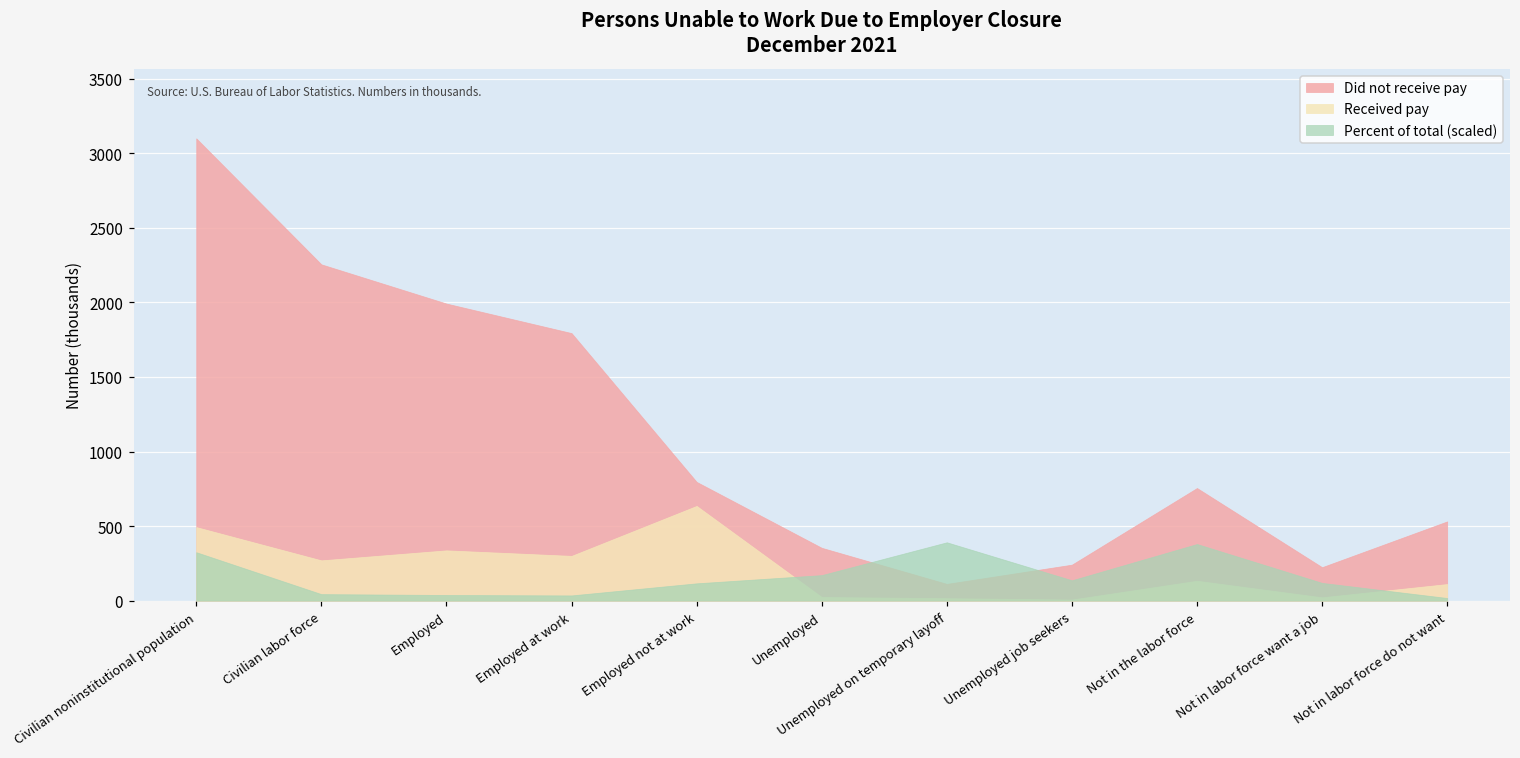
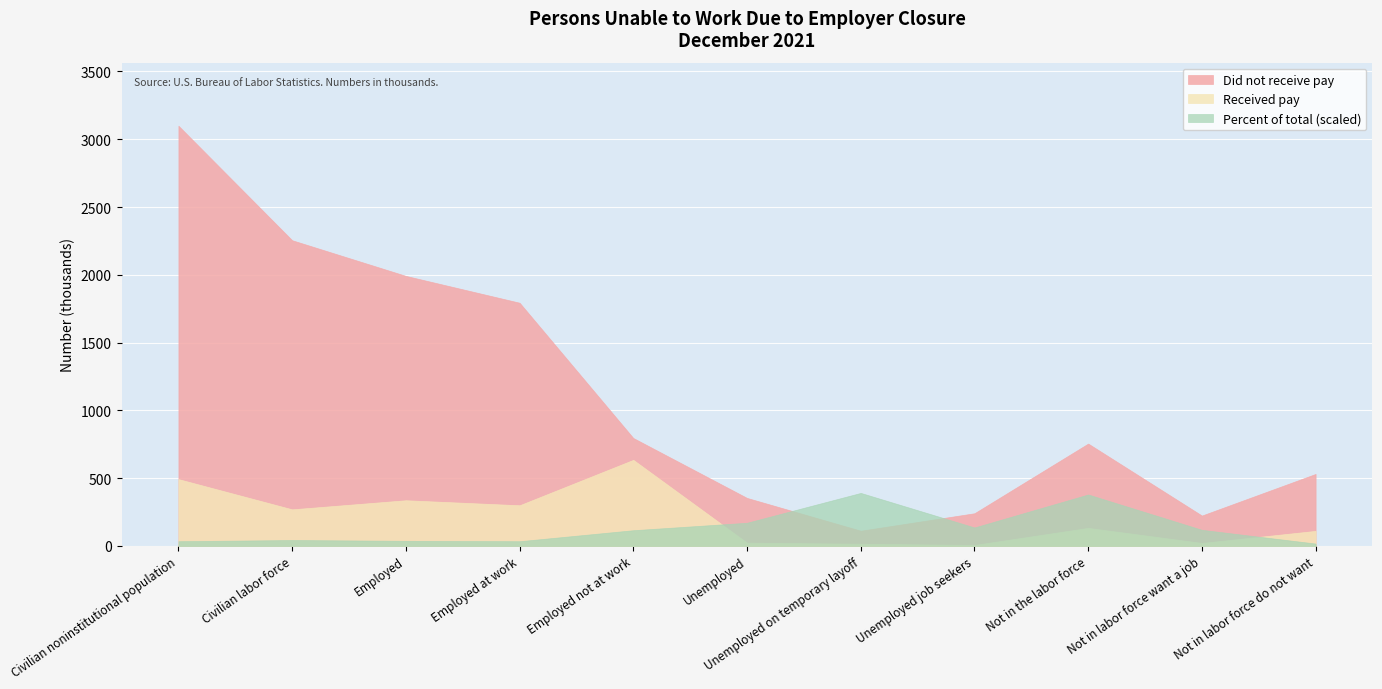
Percent of total (scaled), Civilian noninstitutional population: 320 -> 30
